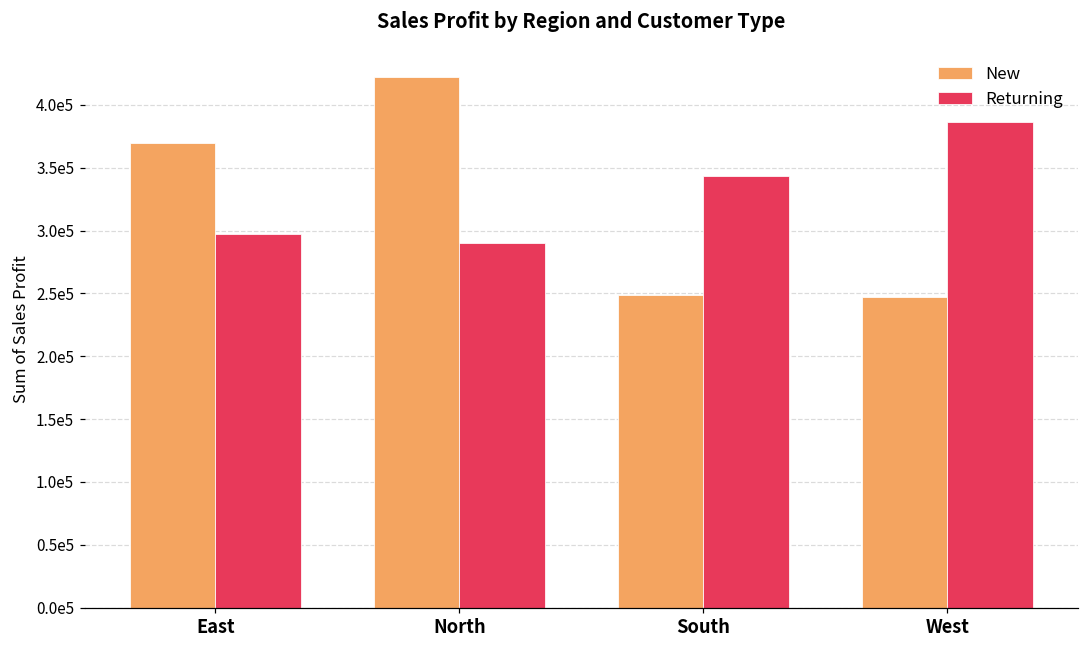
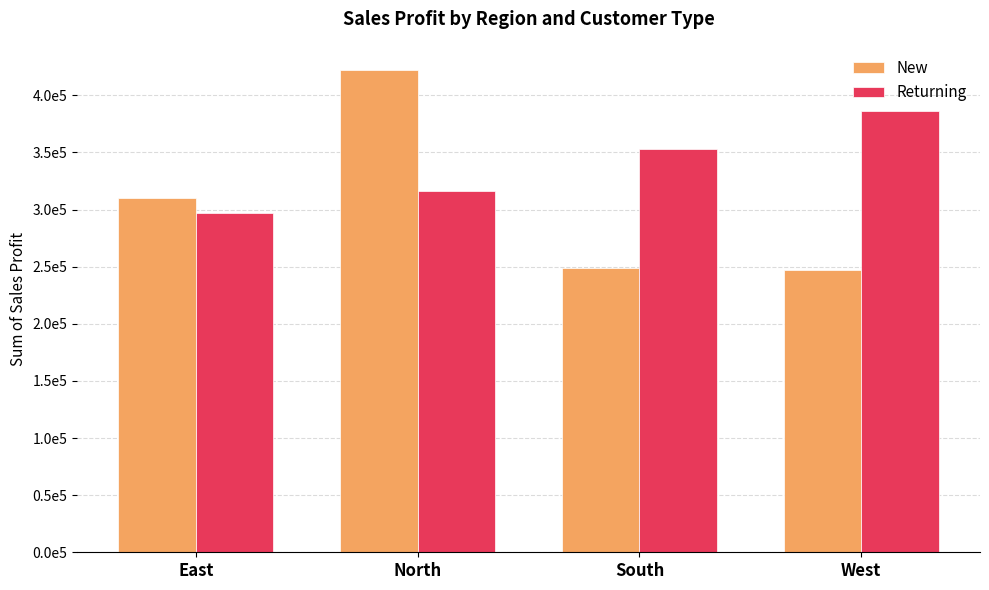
New, East: 370000 -> 310000
Returning, North: 290000 -> 316000
Returning, South: 343000 -> 353000
